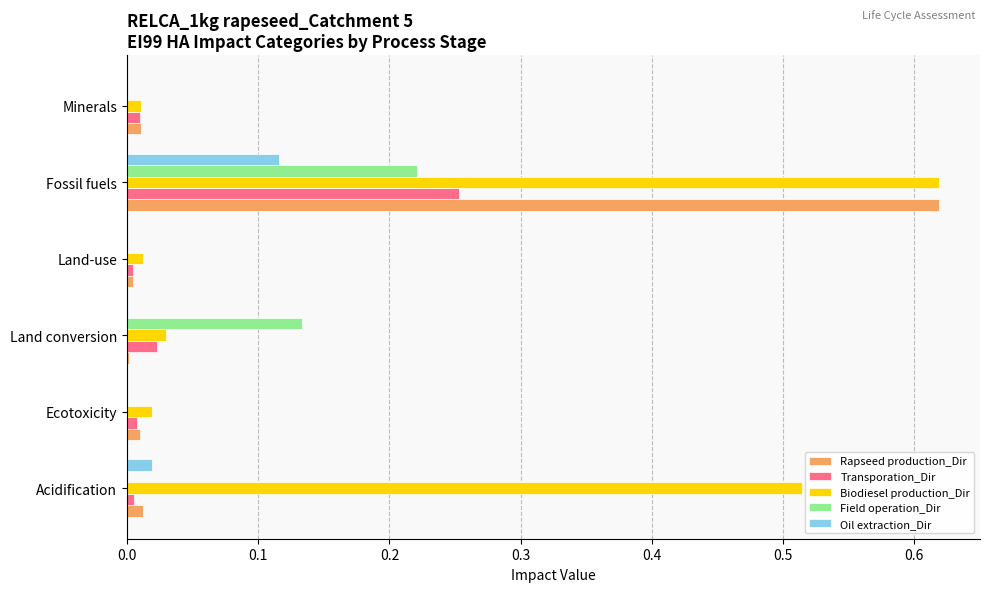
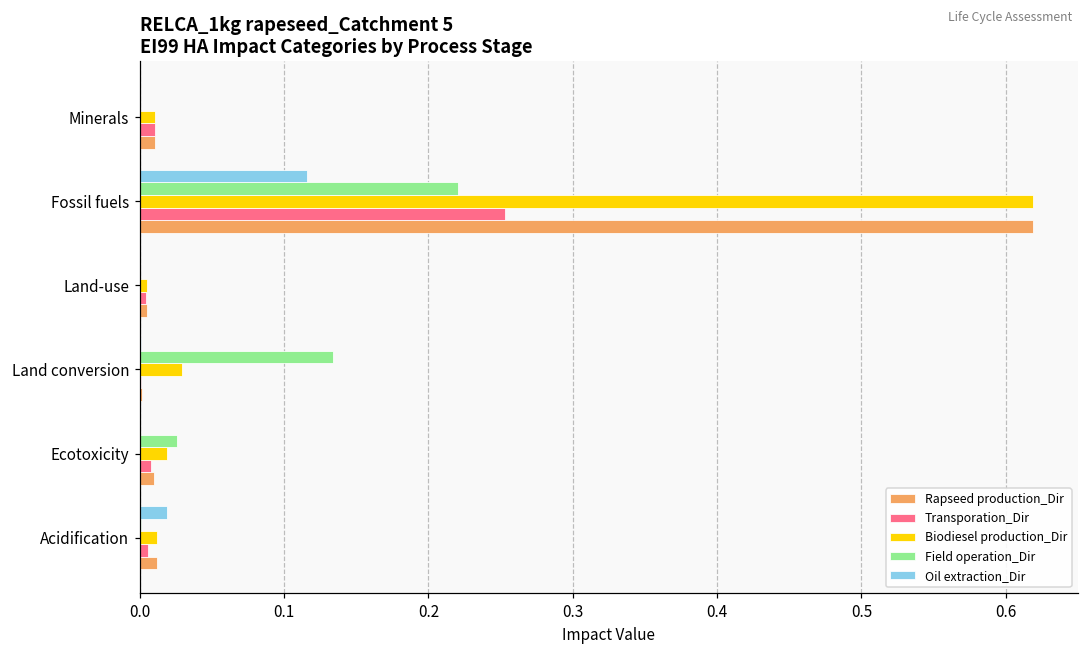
Biodiesel production_Dir, Land-use: 0.012 -> 0.005
Transporation_Dir, Land conversion: 0.023 -> 0.001
Field operation_Dir, Ecotoxicity: 0.000 -> 0.026
Biodiesel production_Dir, Acidification: 0.514 -> 0.012
